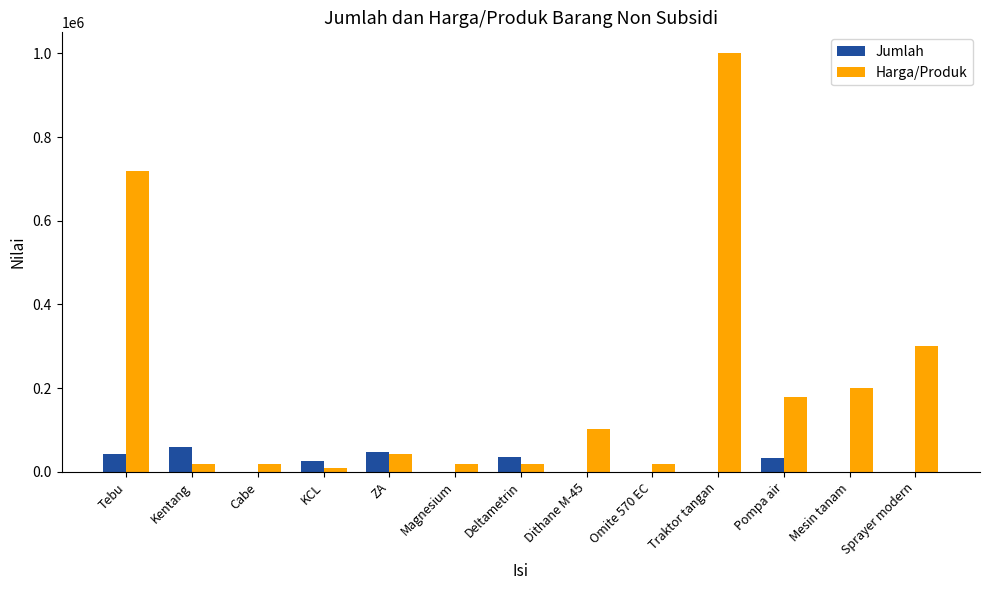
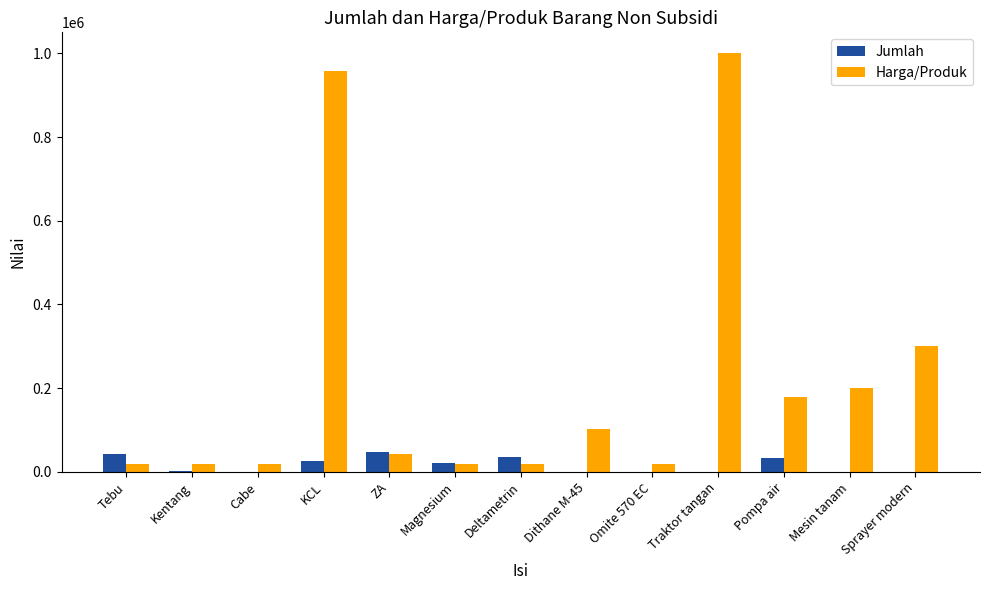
Harga/Produk, Tebu: 720000 -> 20000
Jumlah, Kentang: 60000 -> 0
Harga/Produk, KCL: 10000 -> 960000
Jumlah, Magnesium: 0 -> 20000
